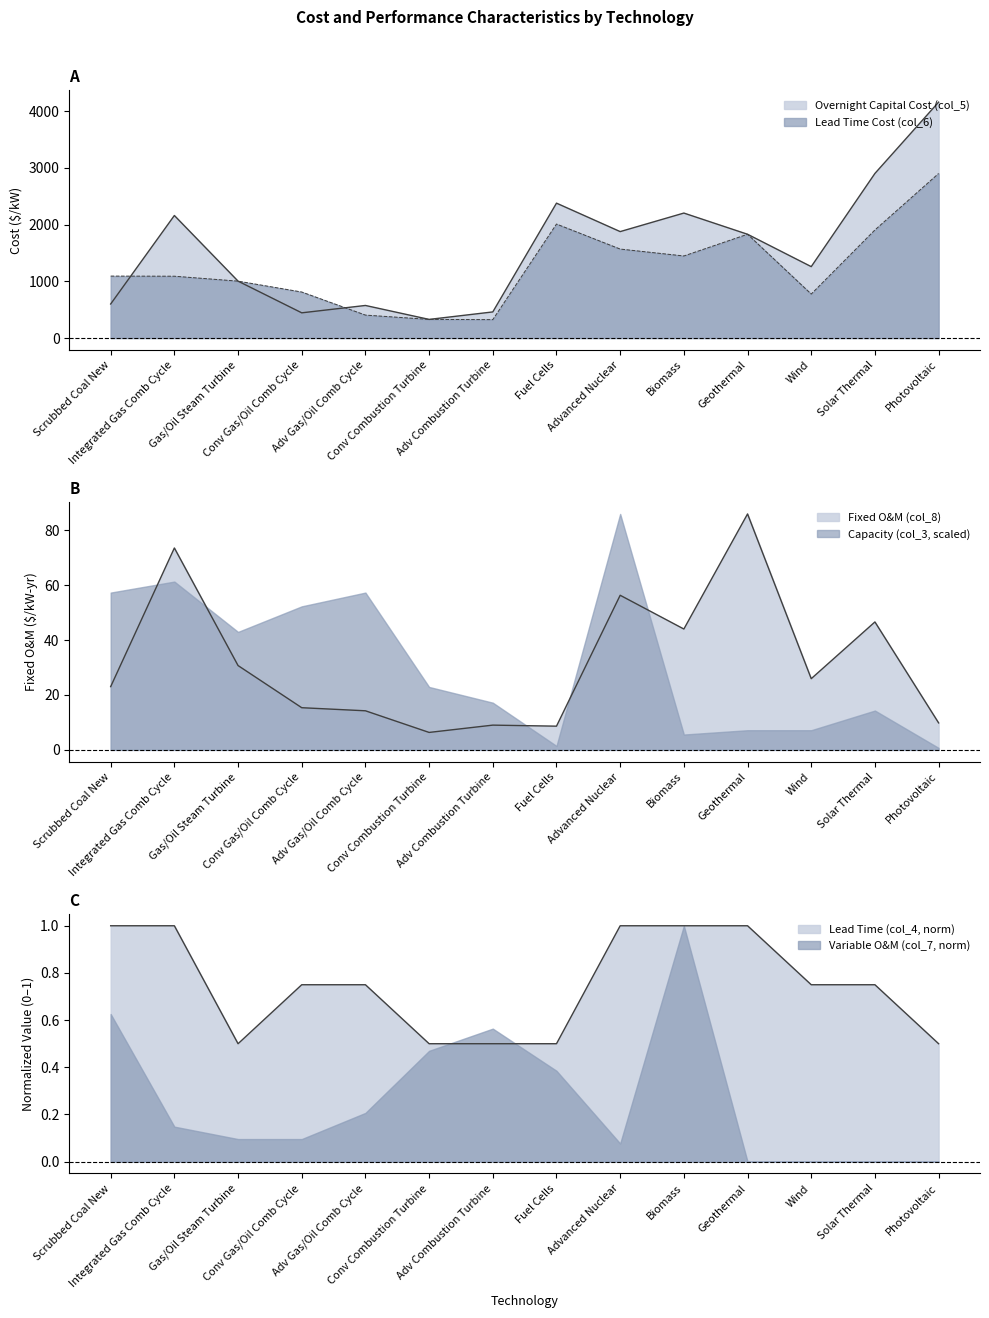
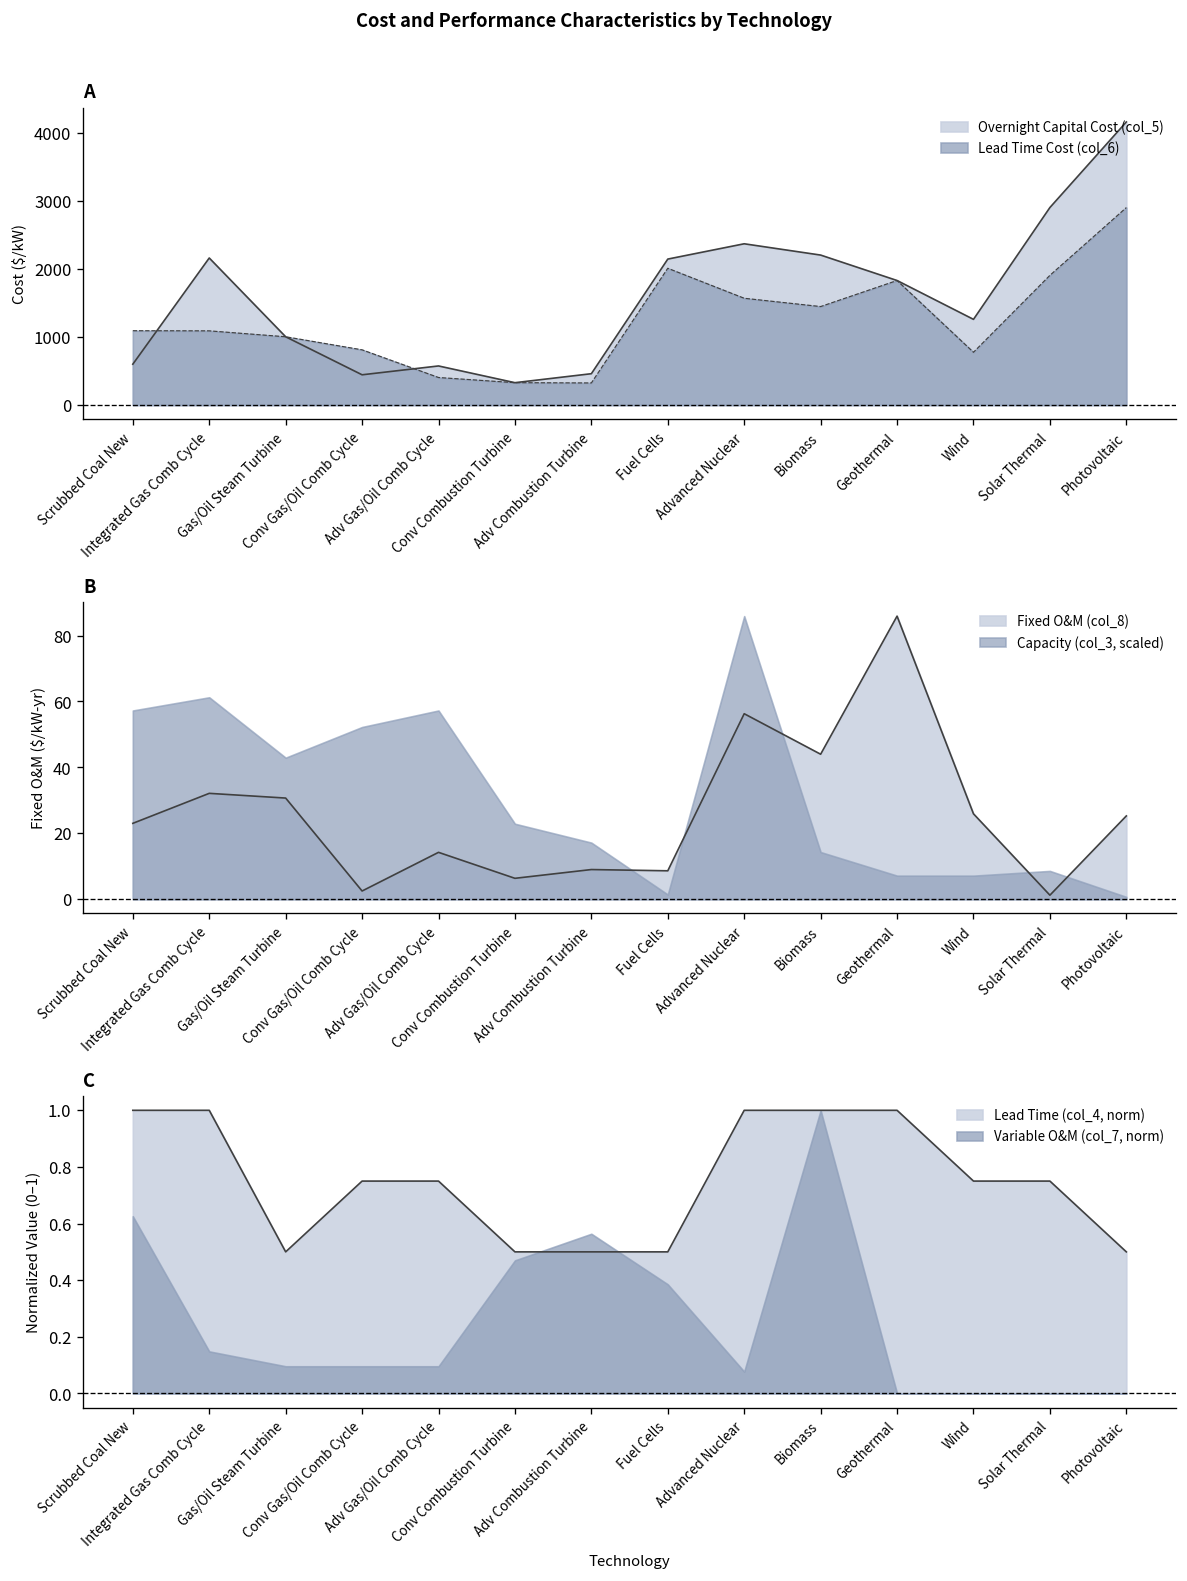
A, Overnight Capital Cost (col_5), Fuel Cells: 2400 -> 2100
A, Overnight Capital Cost (col_5), Advanced Nuclear: 1900 -> 2400
B, Fixed O&M (col_8), Integrated Gas Comb Cycle: 74 -> 32
B, Fixed O&M (col_8), Conv Gas/Oil Comb Cycle: 15 -> 3
B, Capacity (col_3, scaled), Biomass: 6 -> 14
B, Fixed O&M (col_8), Solar Thermal: 47 -> 1
B, Capacity (col_3, scaled), Solar Thermal: 14 -> 9
B, Fixed O&M (col_8), Photovoltaic: 10 -> 25
C, Variable O&M (col_7, norm), Adv Gas/Oil Comb Cycle: 0.21 -> 0.10
